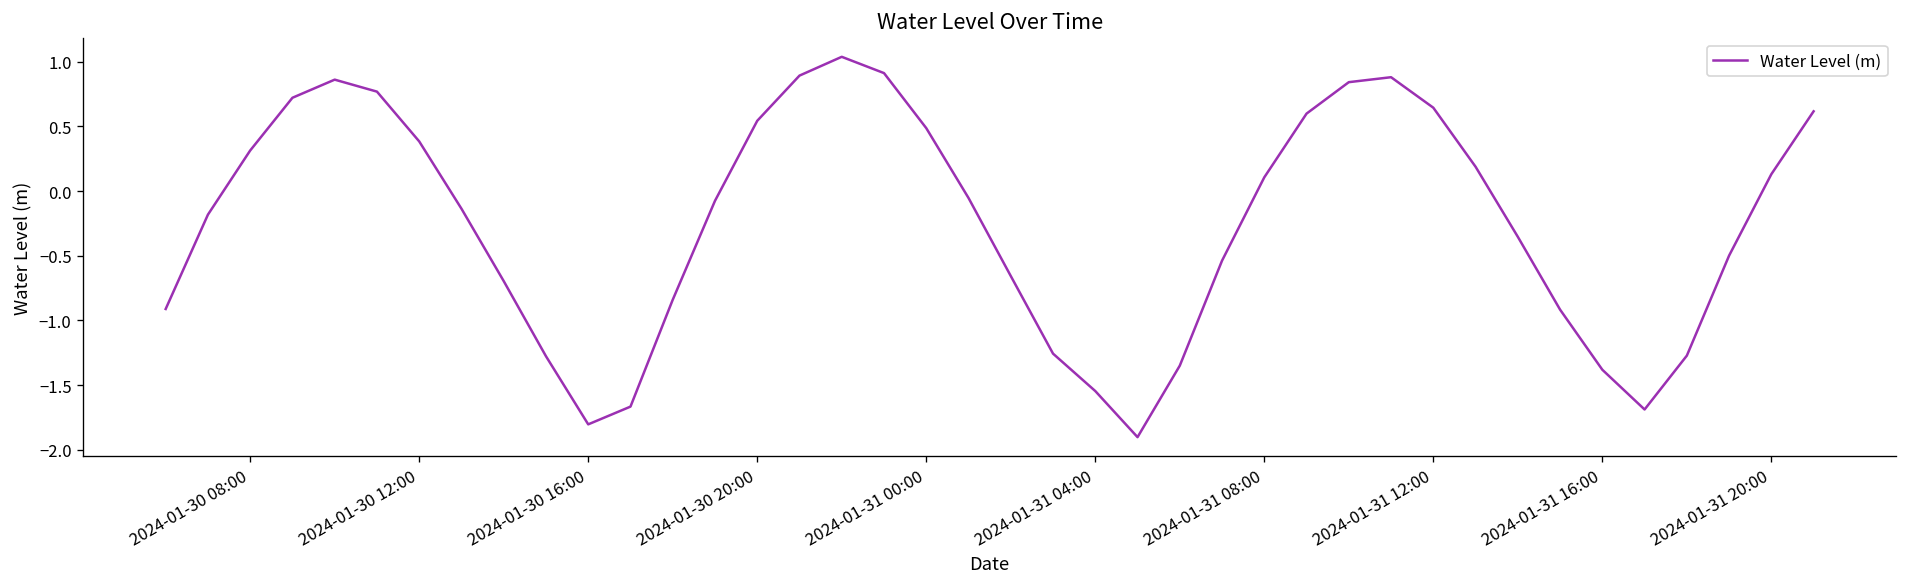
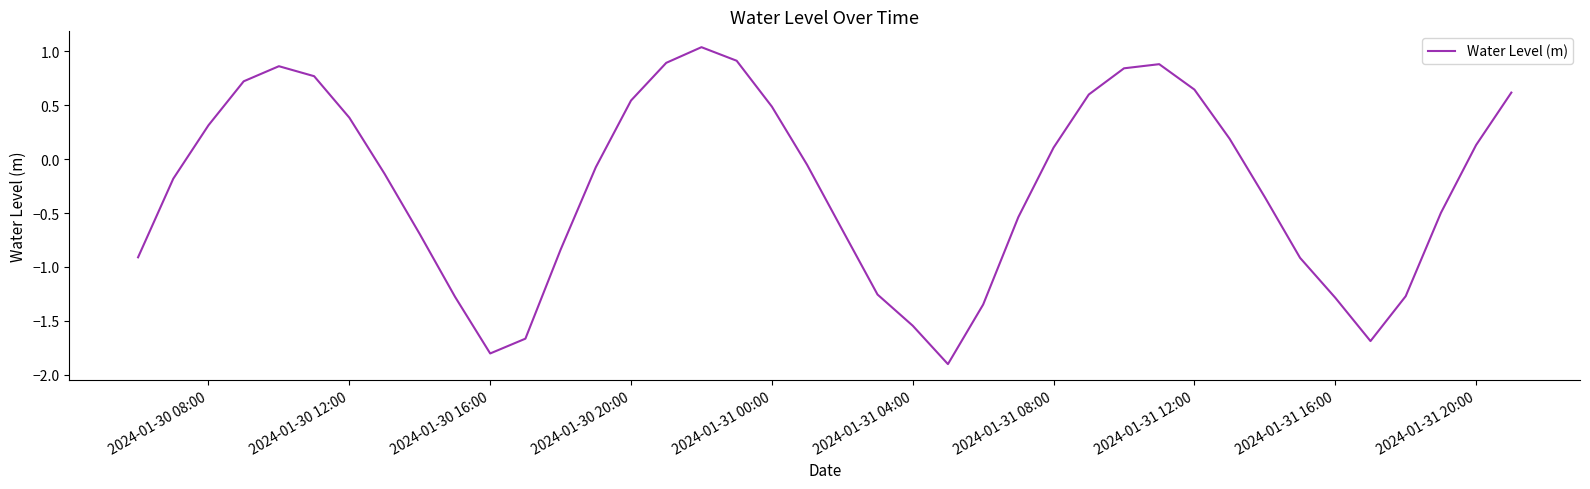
2024-01-31 16:00: -1.38 -> -1.29
